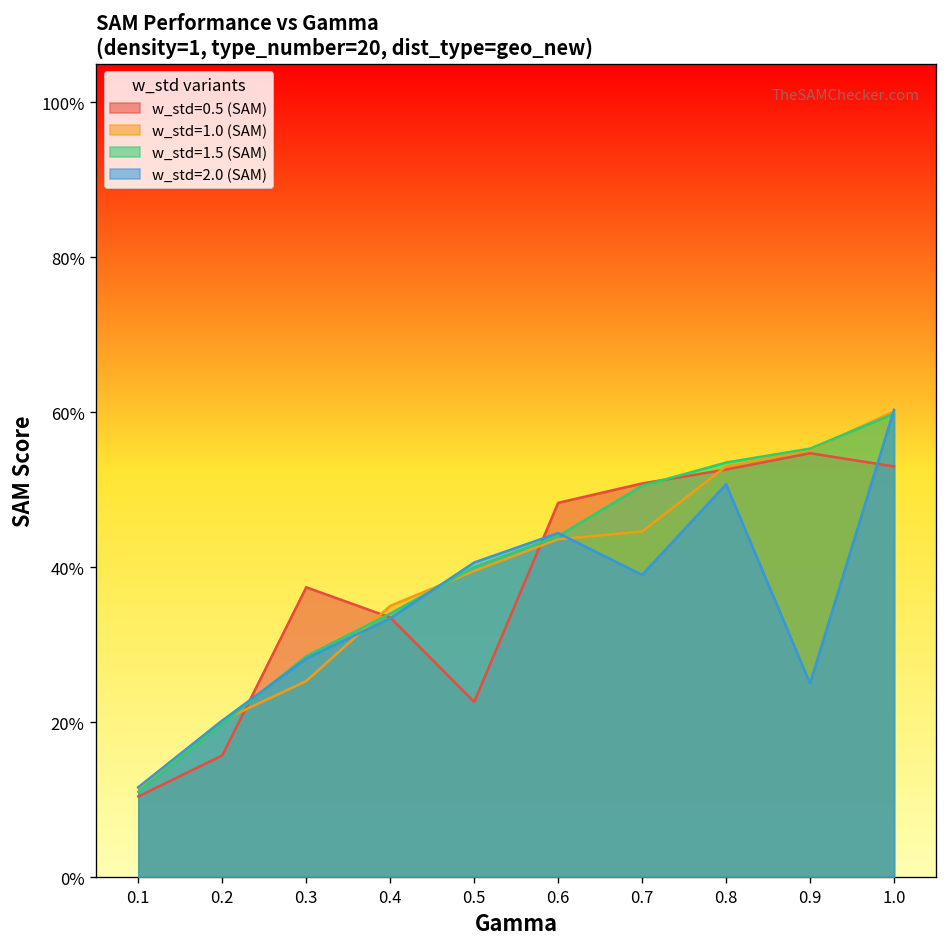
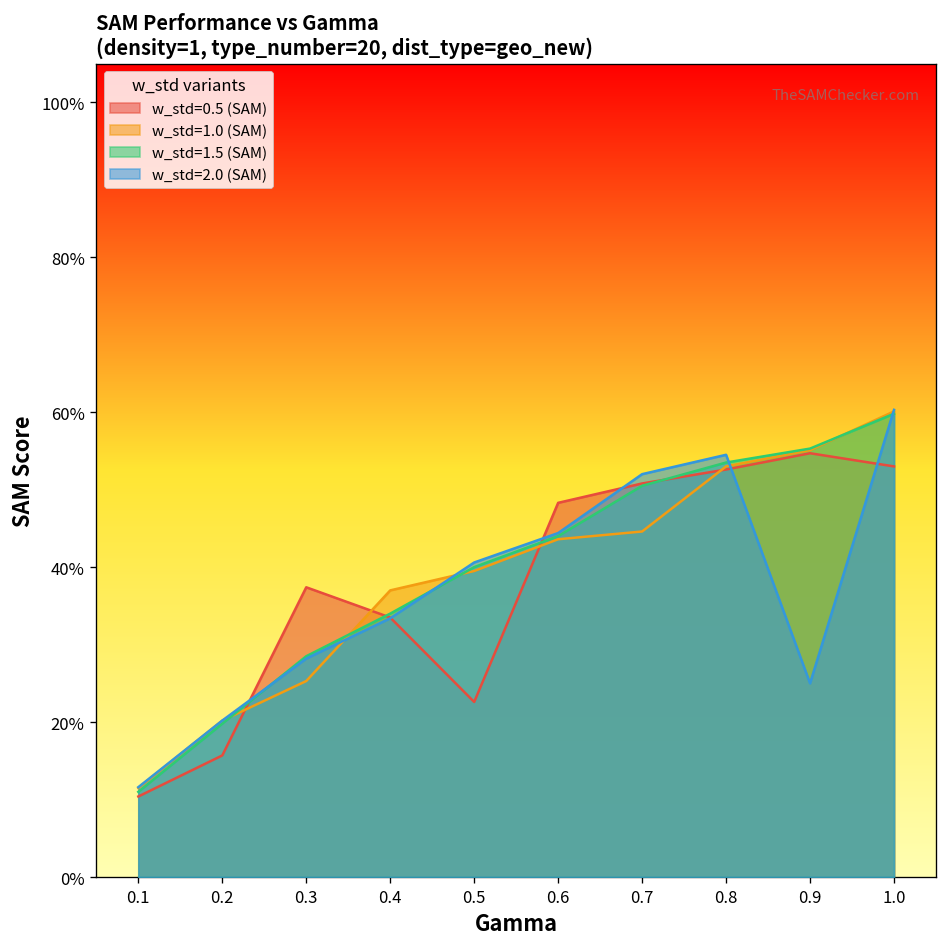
w_std=1.0 (SAM), 0.4: 35% -> 37%
w_std=2.0 (SAM), 0.7: 39% -> 52%
w_std=2.0 (SAM), 0.8: 51% -> 55%
